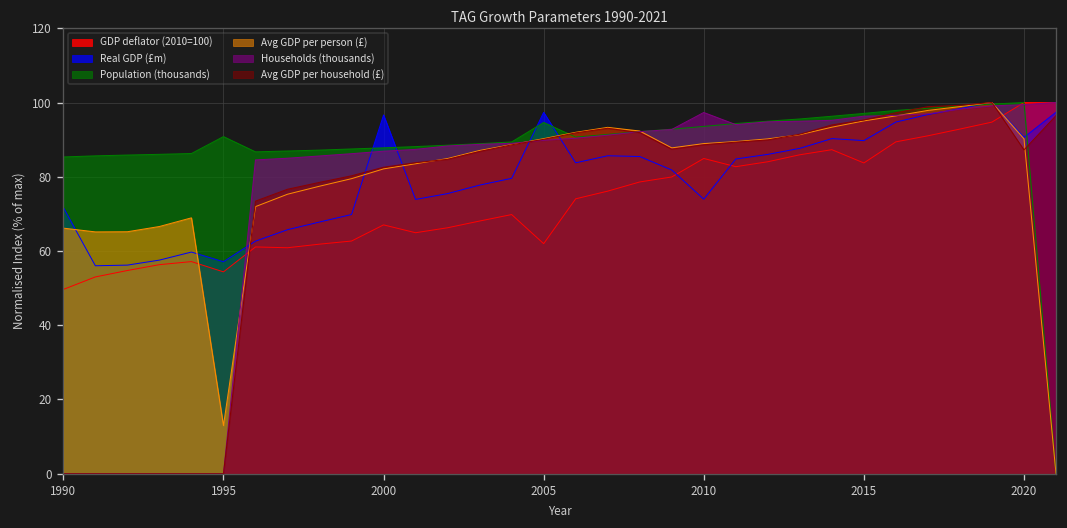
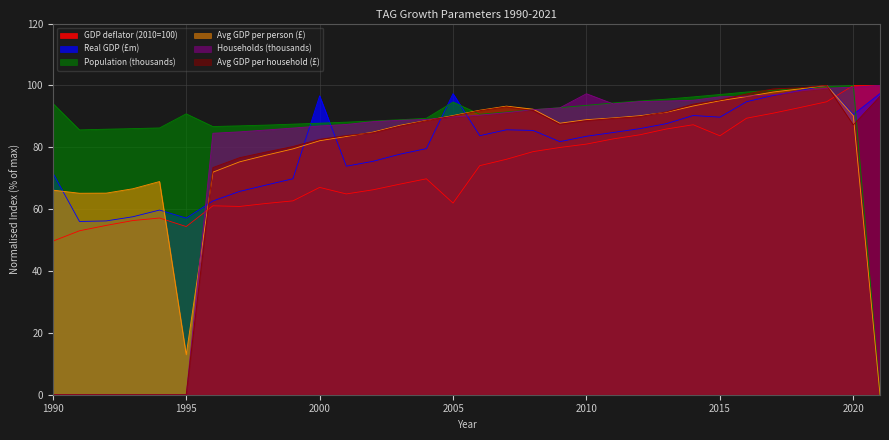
Population (thousands), 1990: 85 -> 94
GDP deflator (2010=100), 2010: 85 -> 81
Real GDP (£m), 2010: 74 -> 84
